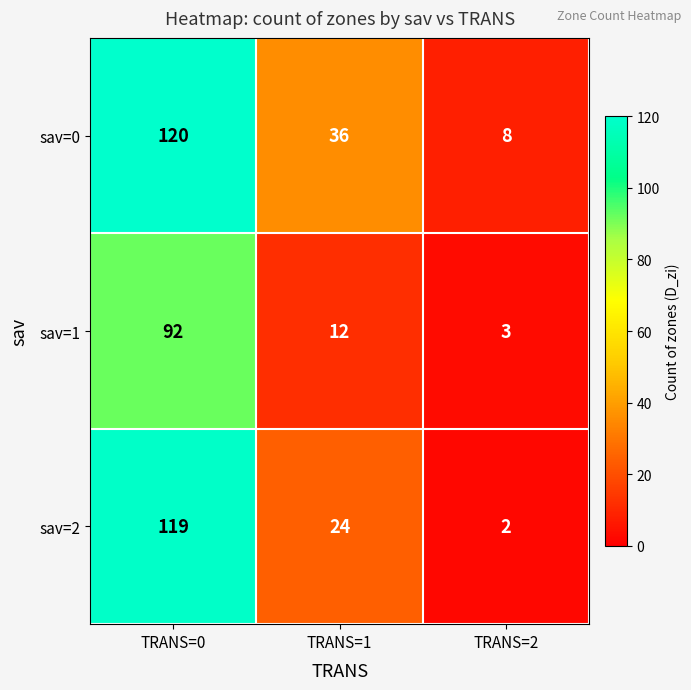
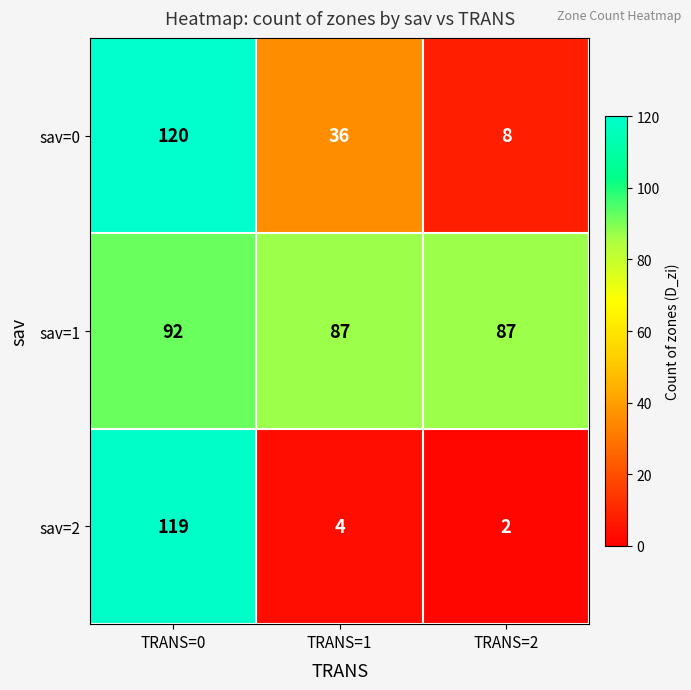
sav=1, TRANS=1: 12 -> 87
sav=1, TRANS=2: 3 -> 87
sav=2, TRANS=1: 24 -> 4
